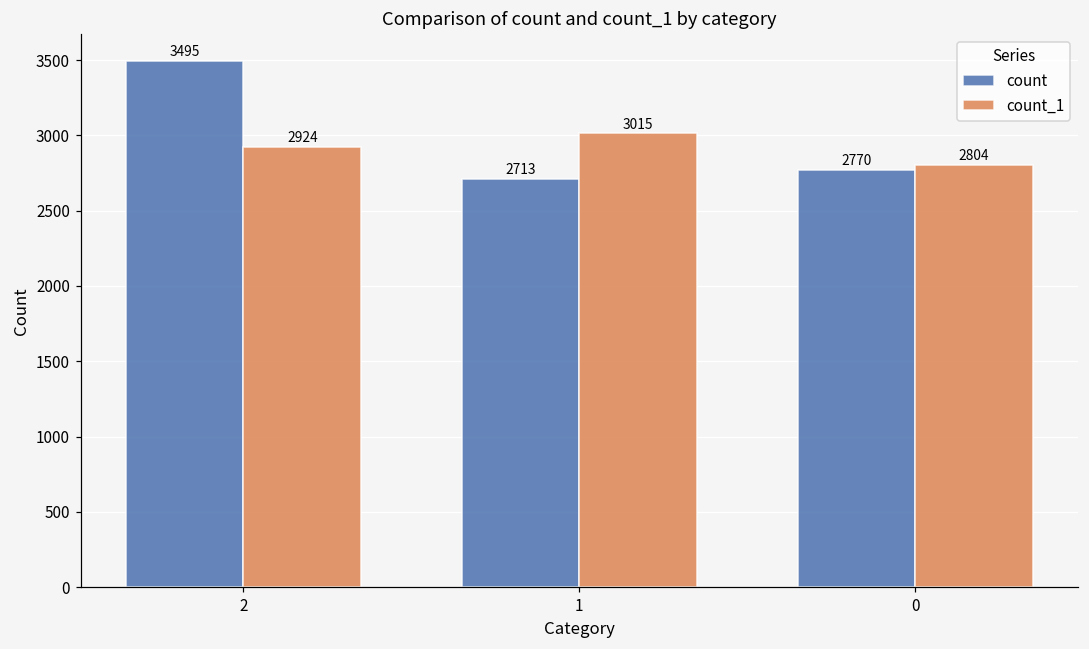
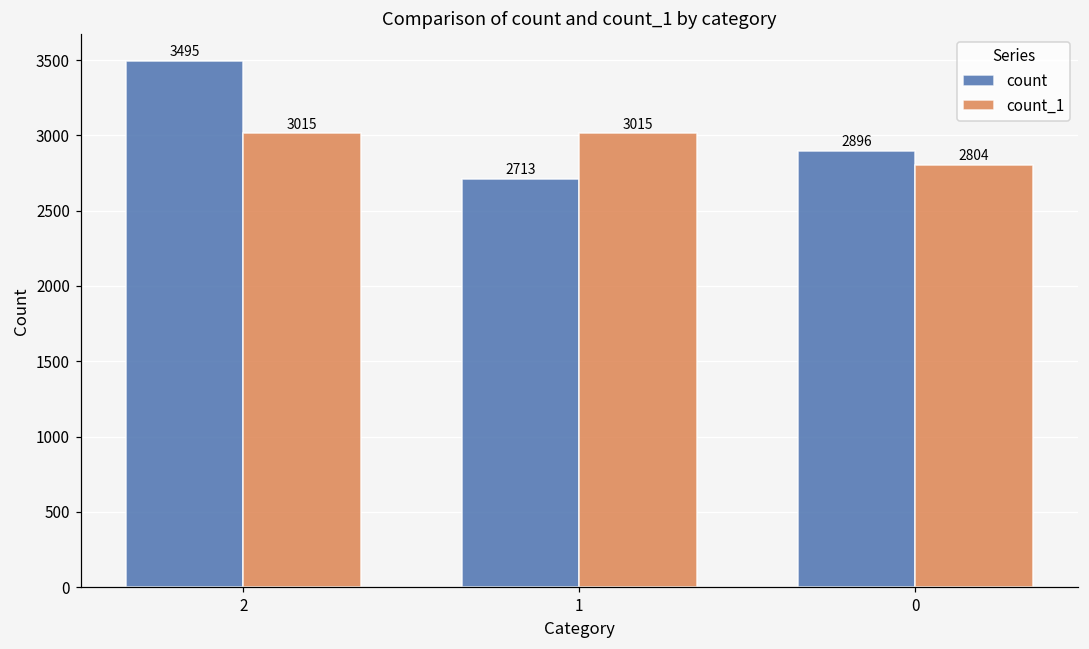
count_1, 2: 2924 -> 3015
count, 0: 2770 -> 2896
